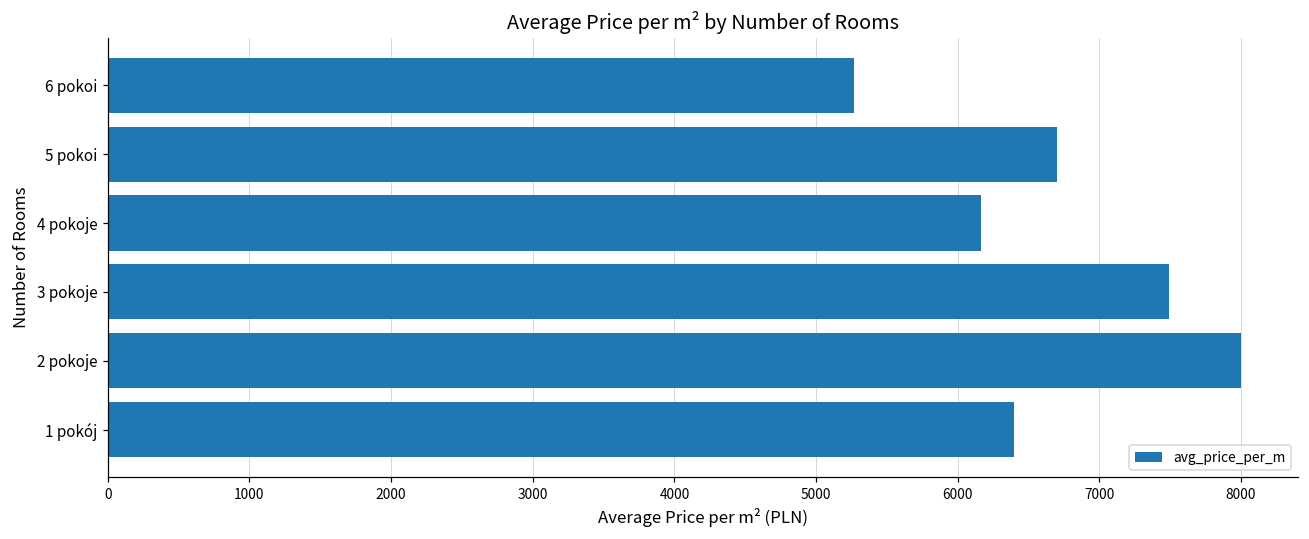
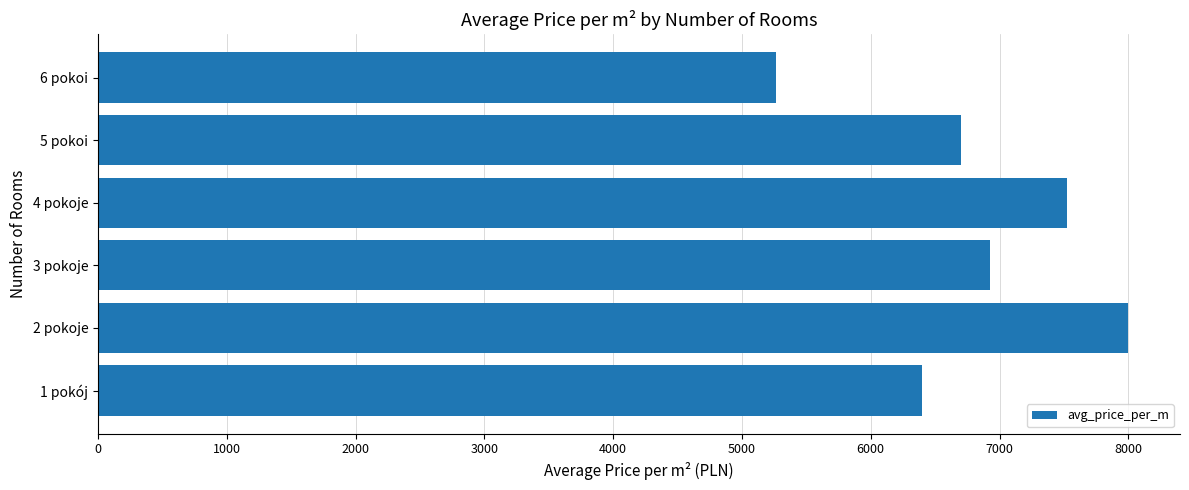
4 pokoje: 6160 -> 7530
3 pokoje: 7490 -> 6920
